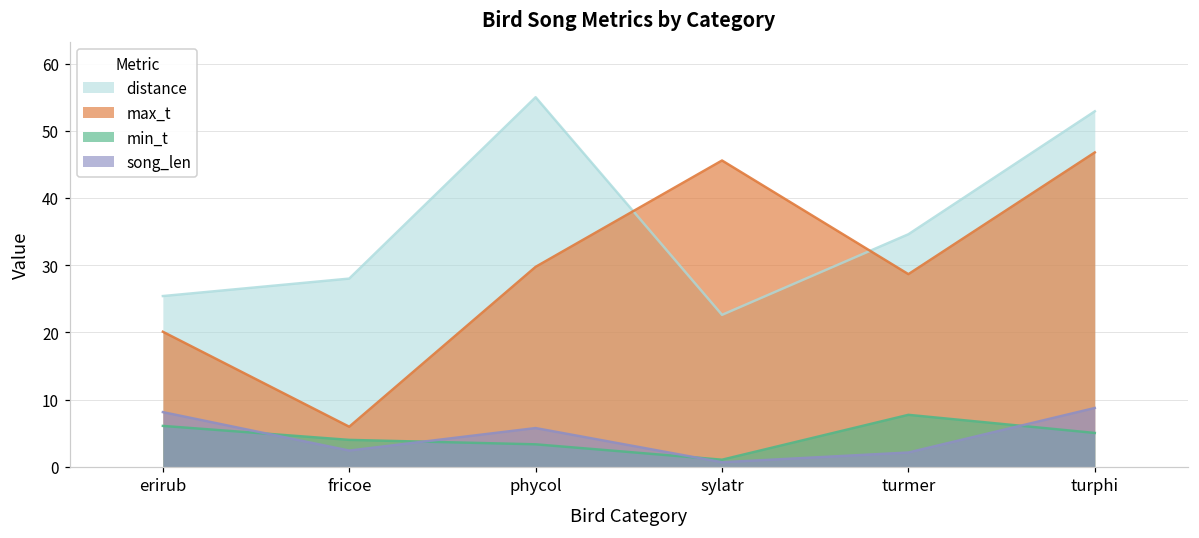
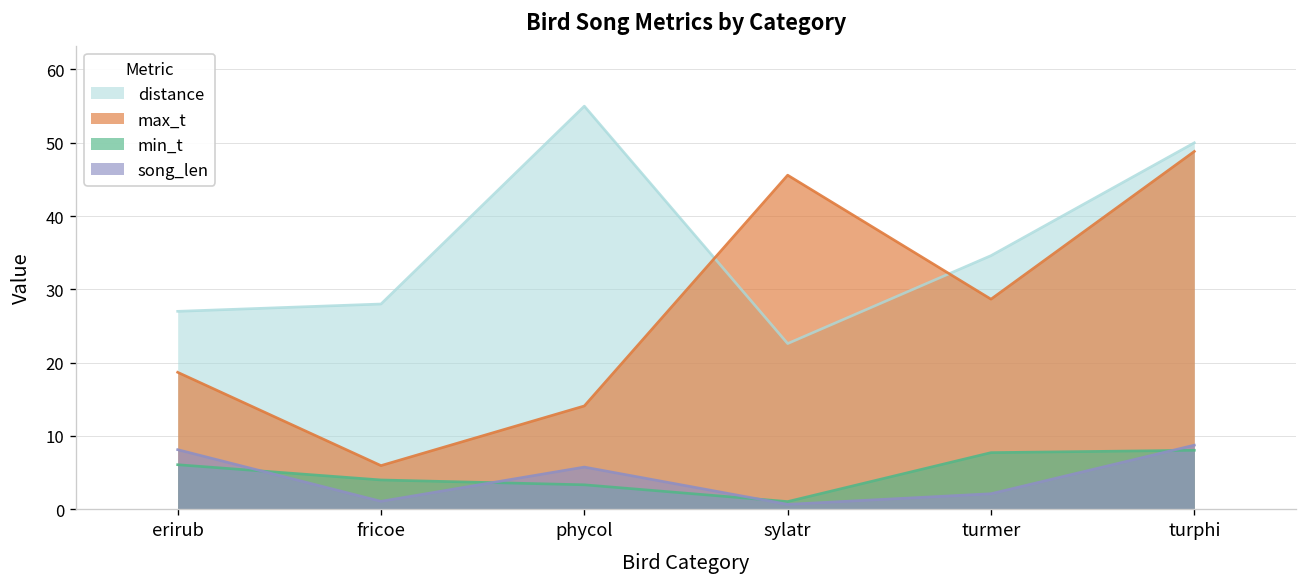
distance, erirub: 25 -> 27
max_t, erirub: 20 -> 19
song_len, fricoe: 2 -> 1
max_t, phycol: 30 -> 14
distance, turphi: 53 -> 50
max_t, turphi: 47 -> 49
min_t, turphi: 5 -> 8
